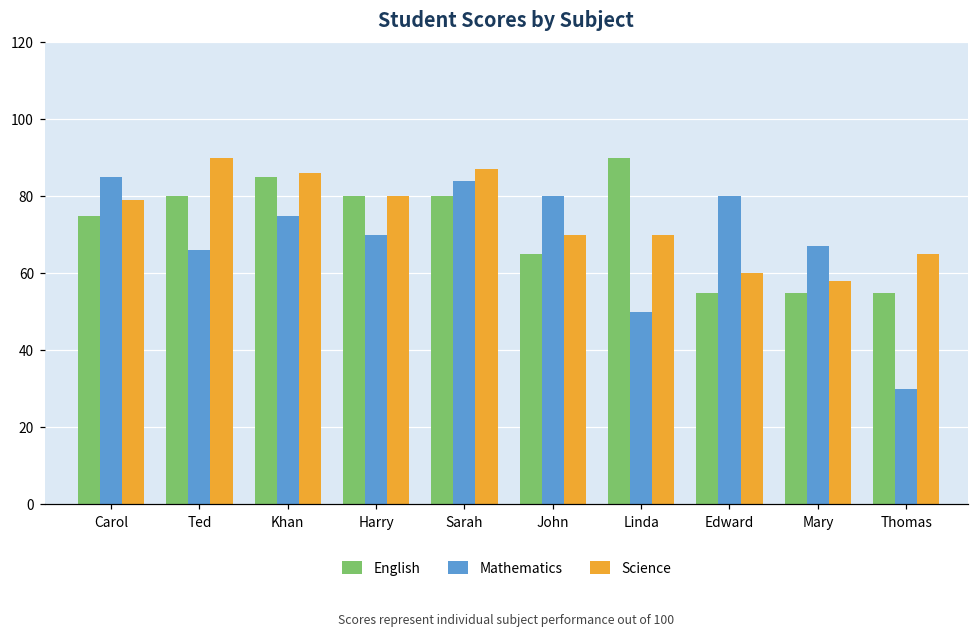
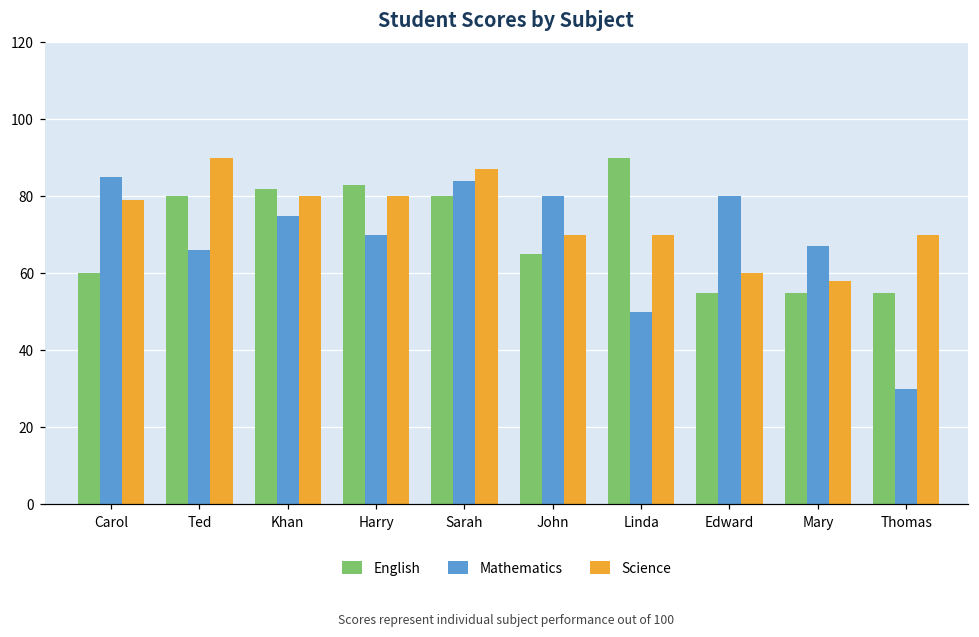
English, Carol: 75 -> 60
English, Khan: 85 -> 82
Science, Khan: 86 -> 80
English, Harry: 80 -> 83
Science, Thomas: 65 -> 70
